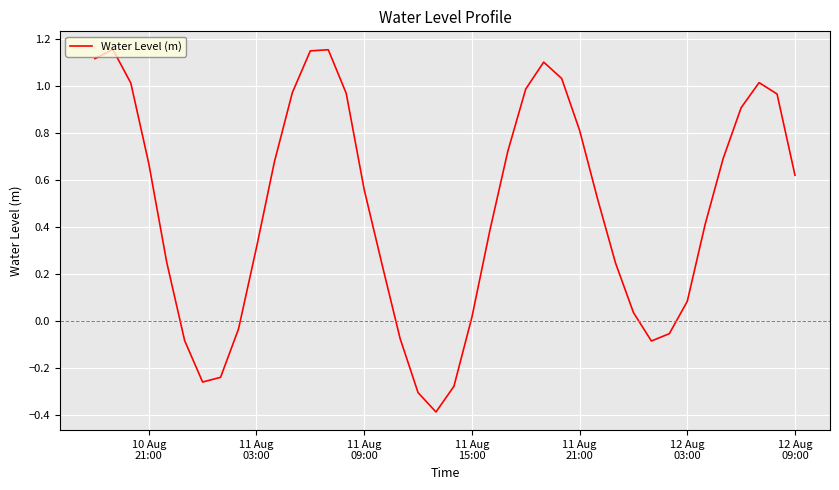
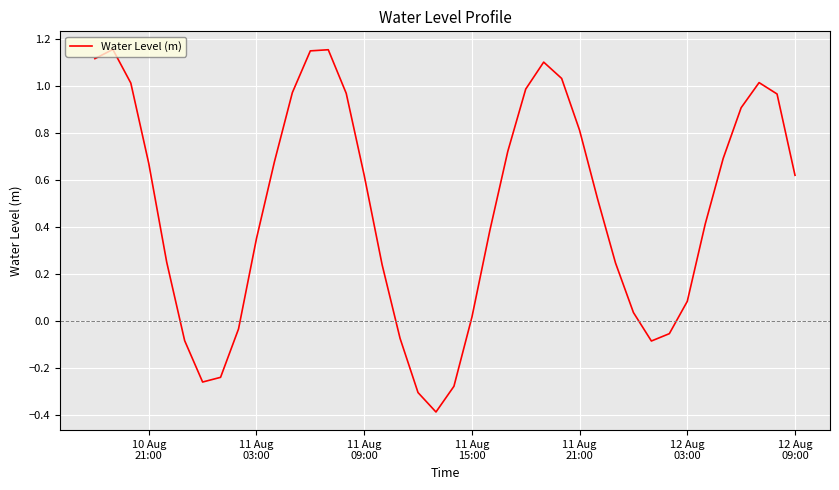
11 Aug 03:00: 0.31 -> 0.35
11 Aug 09:00: 0.56 -> 0.62
